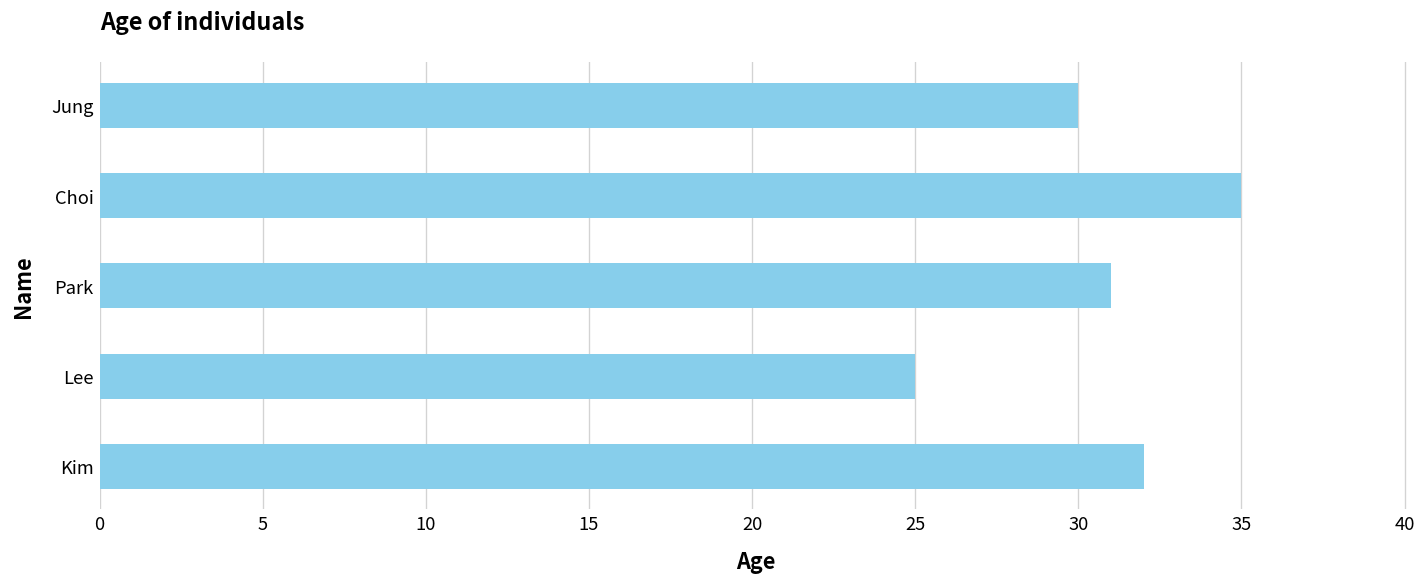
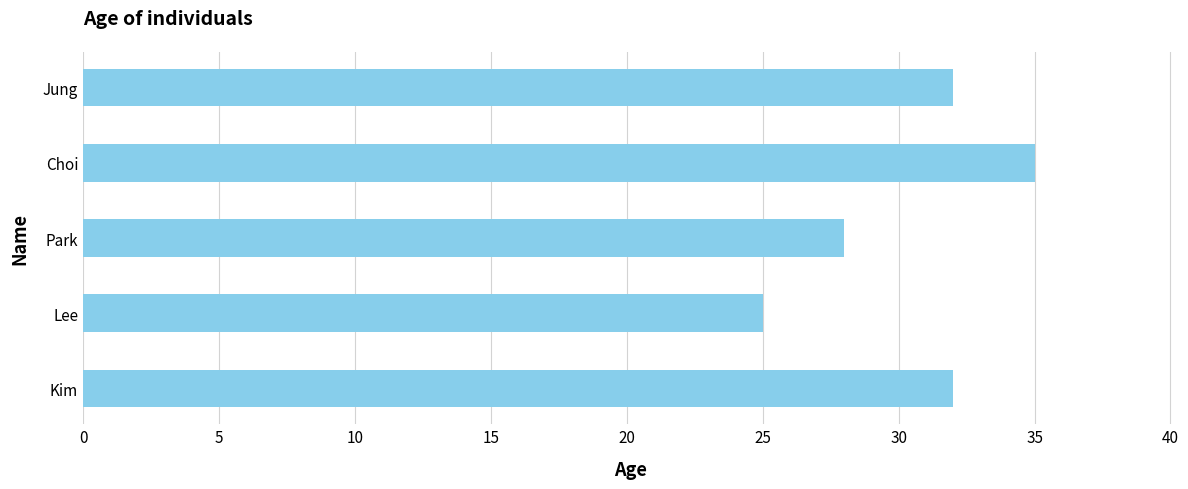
Jung: 30 -> 32
Park: 31 -> 28
